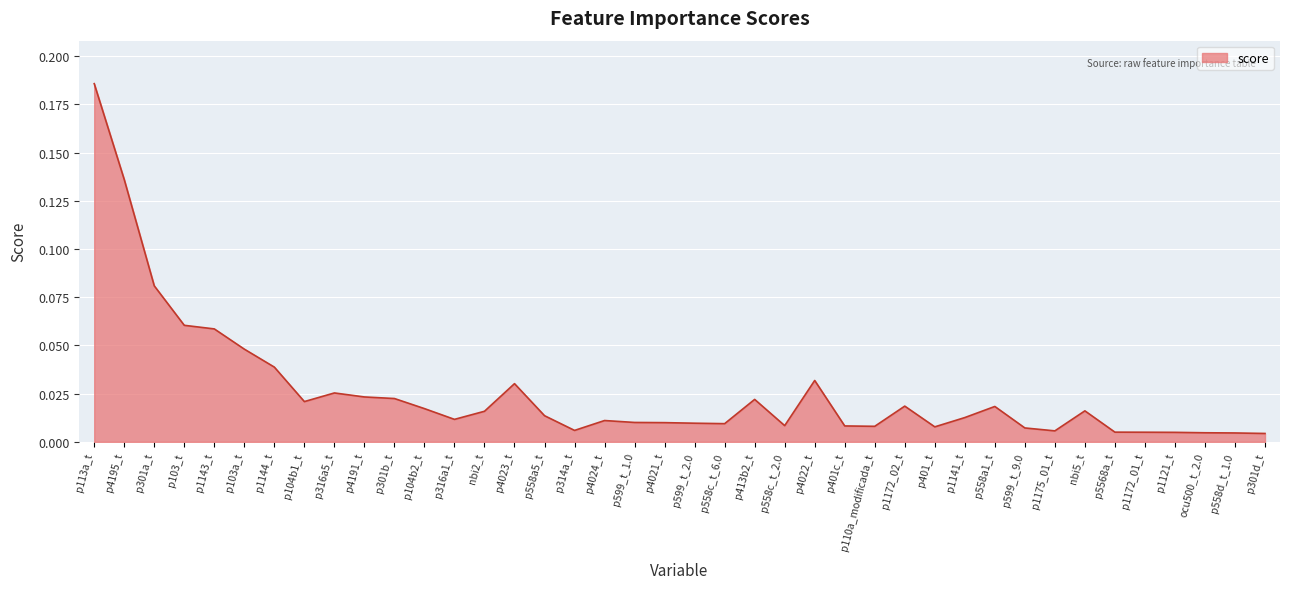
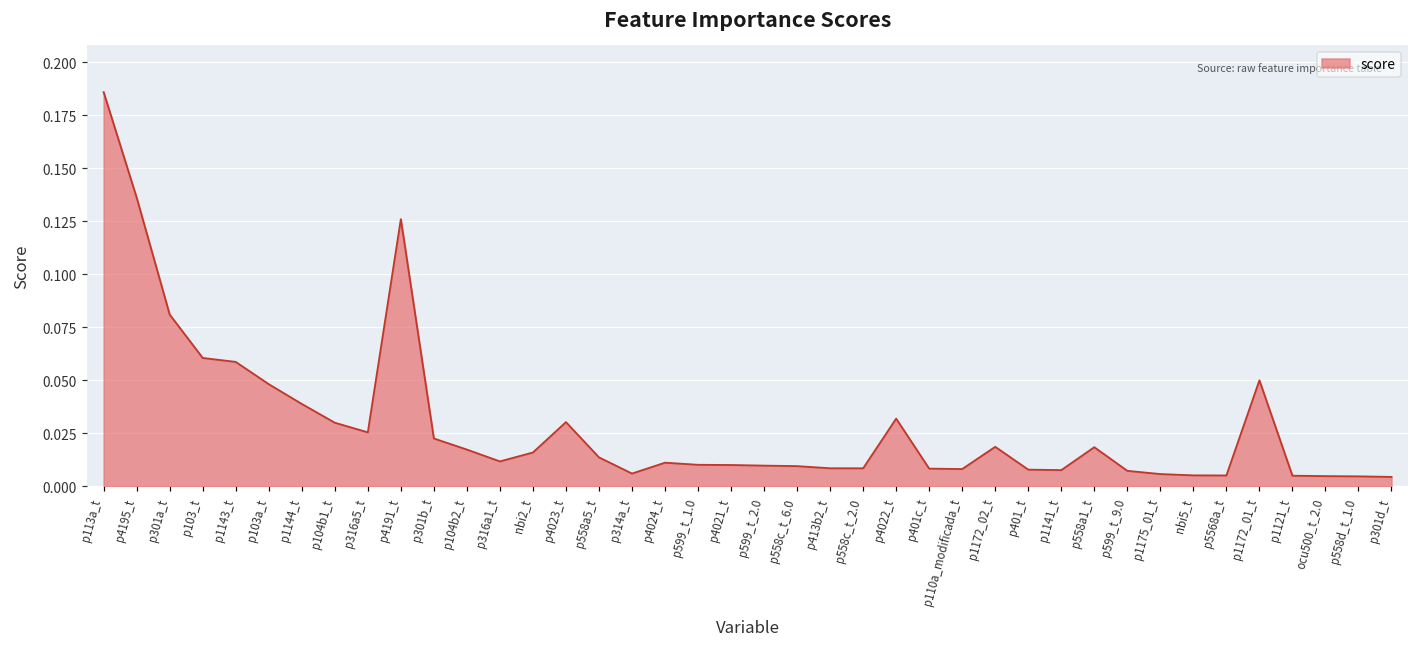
p104b1_t: 0.021 -> 0.030
p4191_t: 0.023 -> 0.126
p413b2_t: 0.022 -> 0.008
p1141_t: 0.013 -> 0.008
nbi5_t: 0.016 -> 0.005
p1172_01_t: 0.005 -> 0.050
